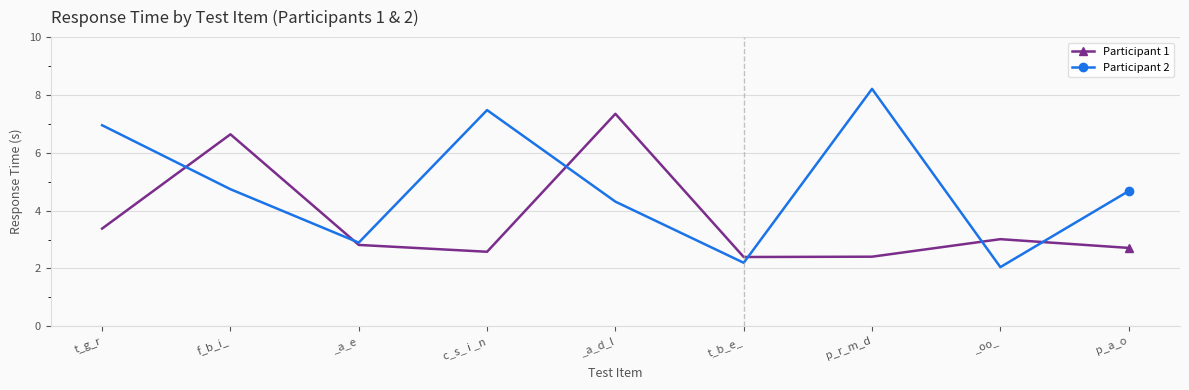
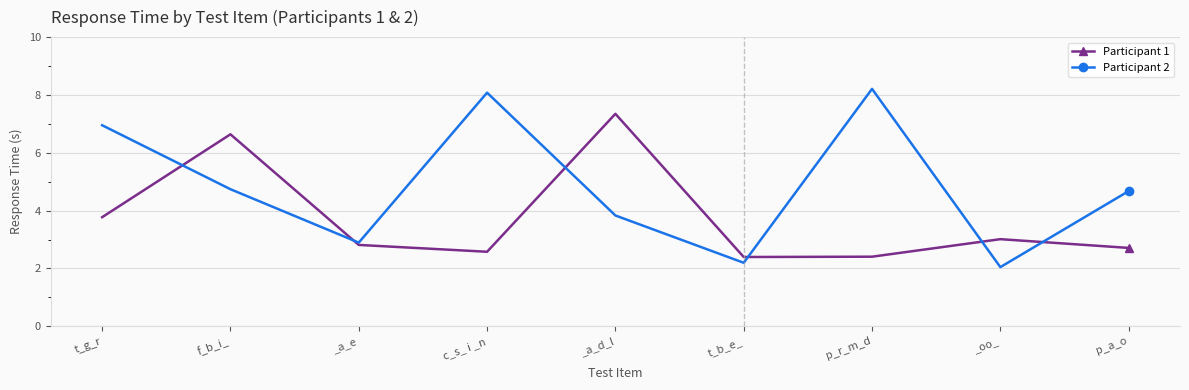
Participant 1, t_g_r: 3.4 -> 3.8
Participant 2, c_s_ i _n: 7.5 -> 8.1
Participant 2, _a_d_l: 4.3 -> 3.8
